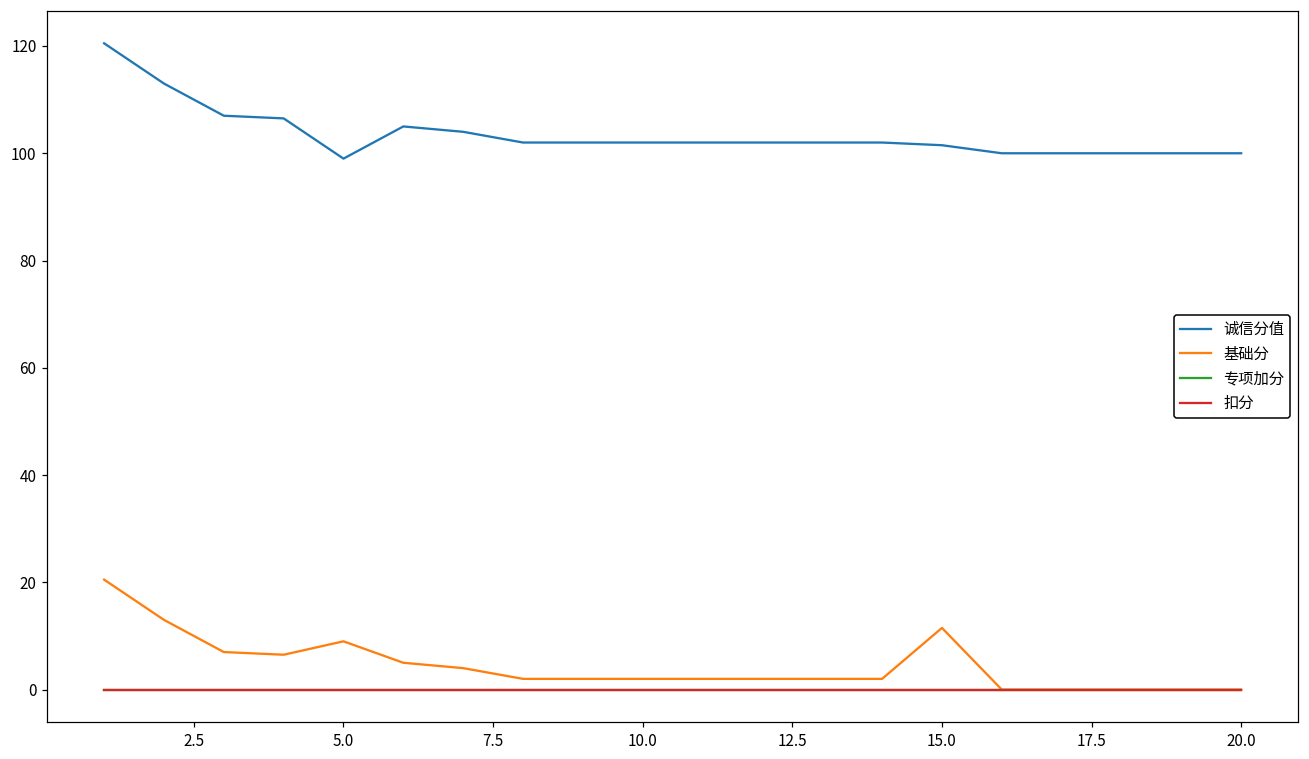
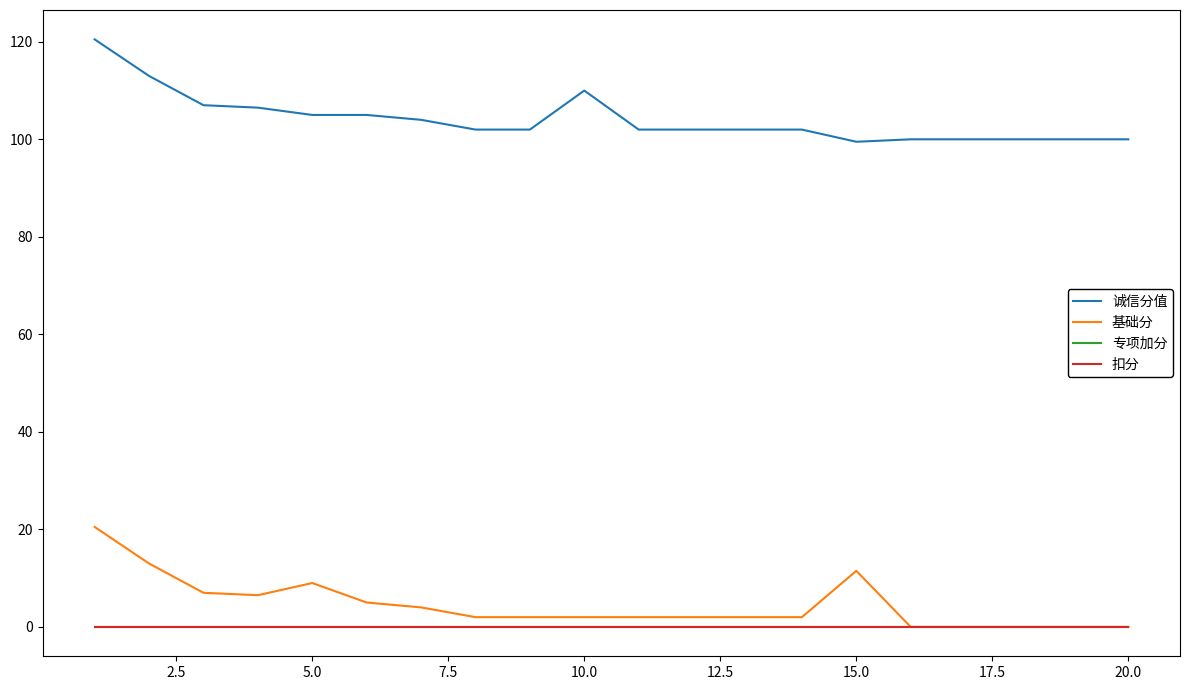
诚信分值, 5.0: 99 -> 105
诚信分值, 10.0: 102 -> 110
诚信分值, 15.0: 102 -> 100
